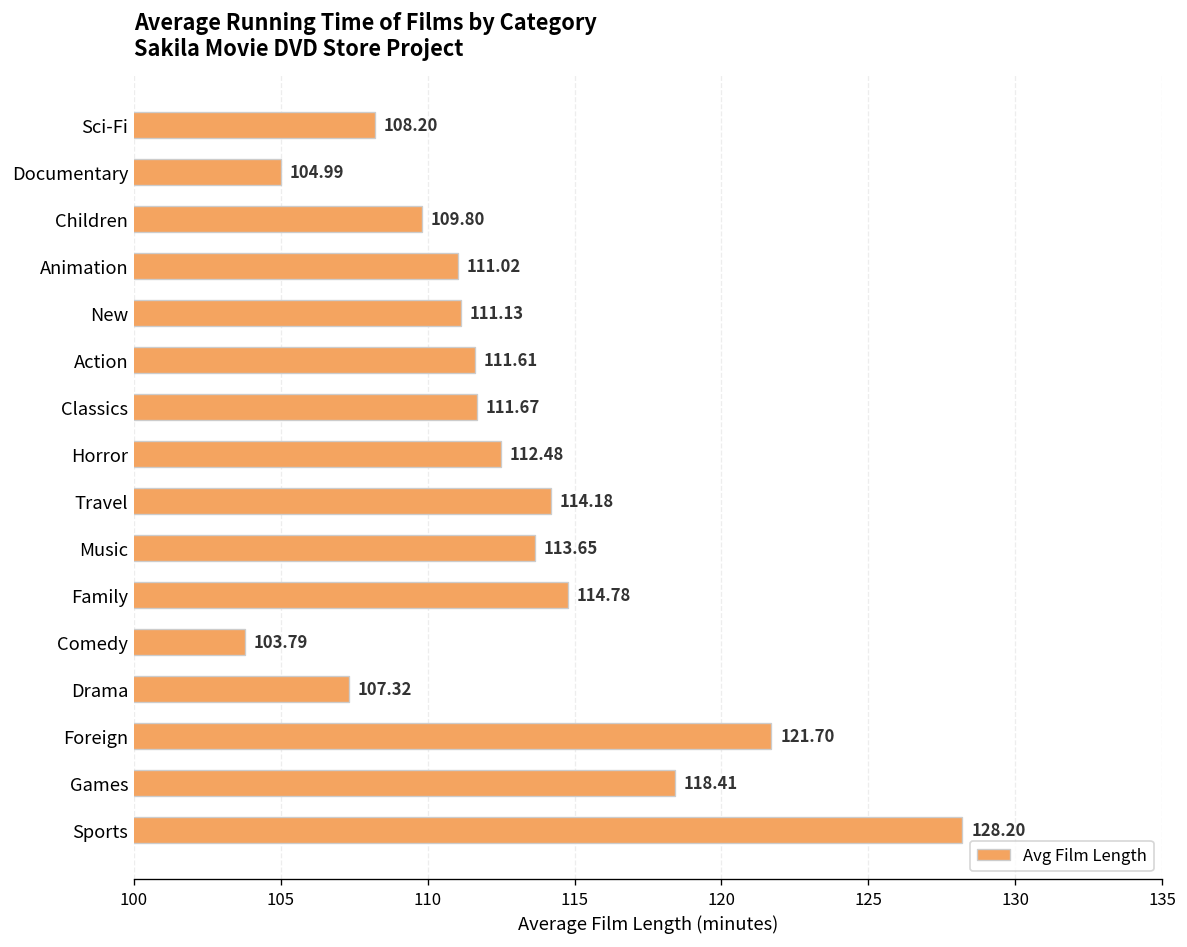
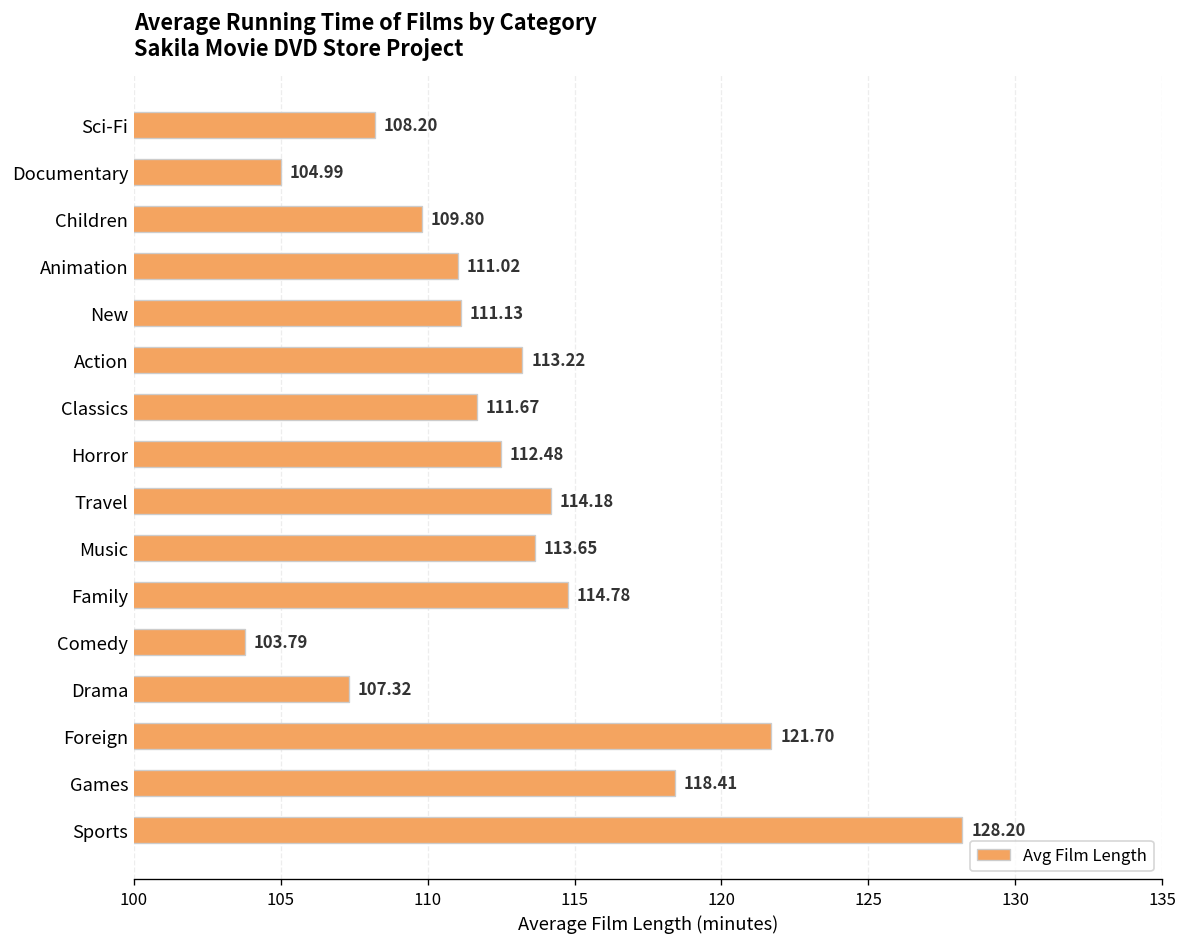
Action: 111.61 -> 113.22
